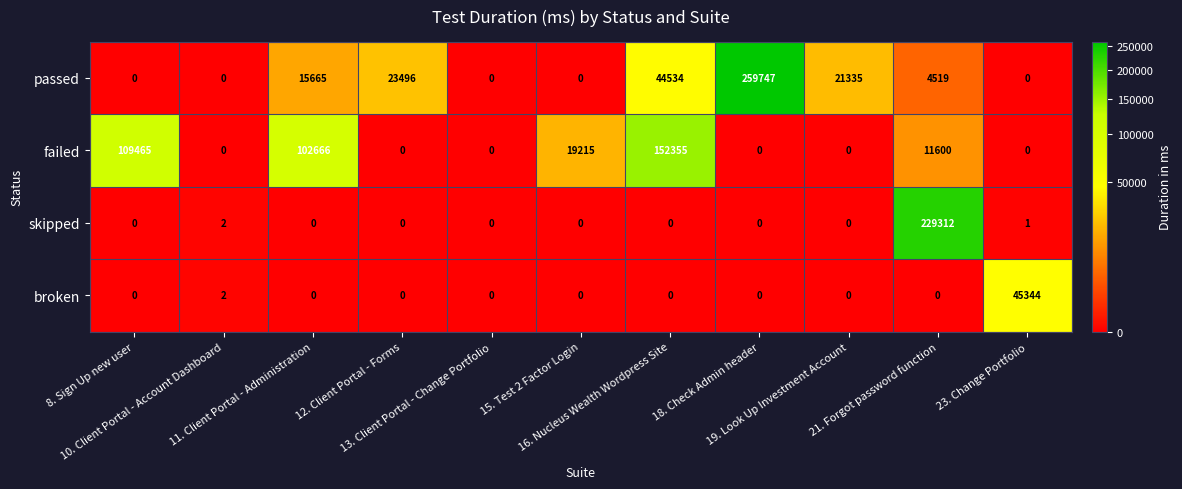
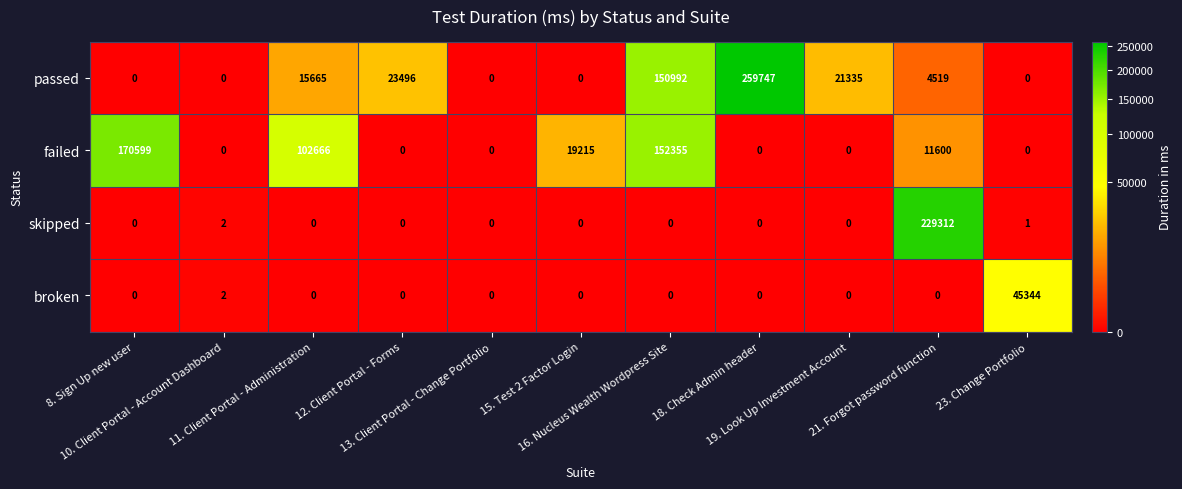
passed, 16. Nucleus Wealth Wordpress Site: 44534 -> 150992
failed, 8. Sign Up new user: 109465 -> 170599
